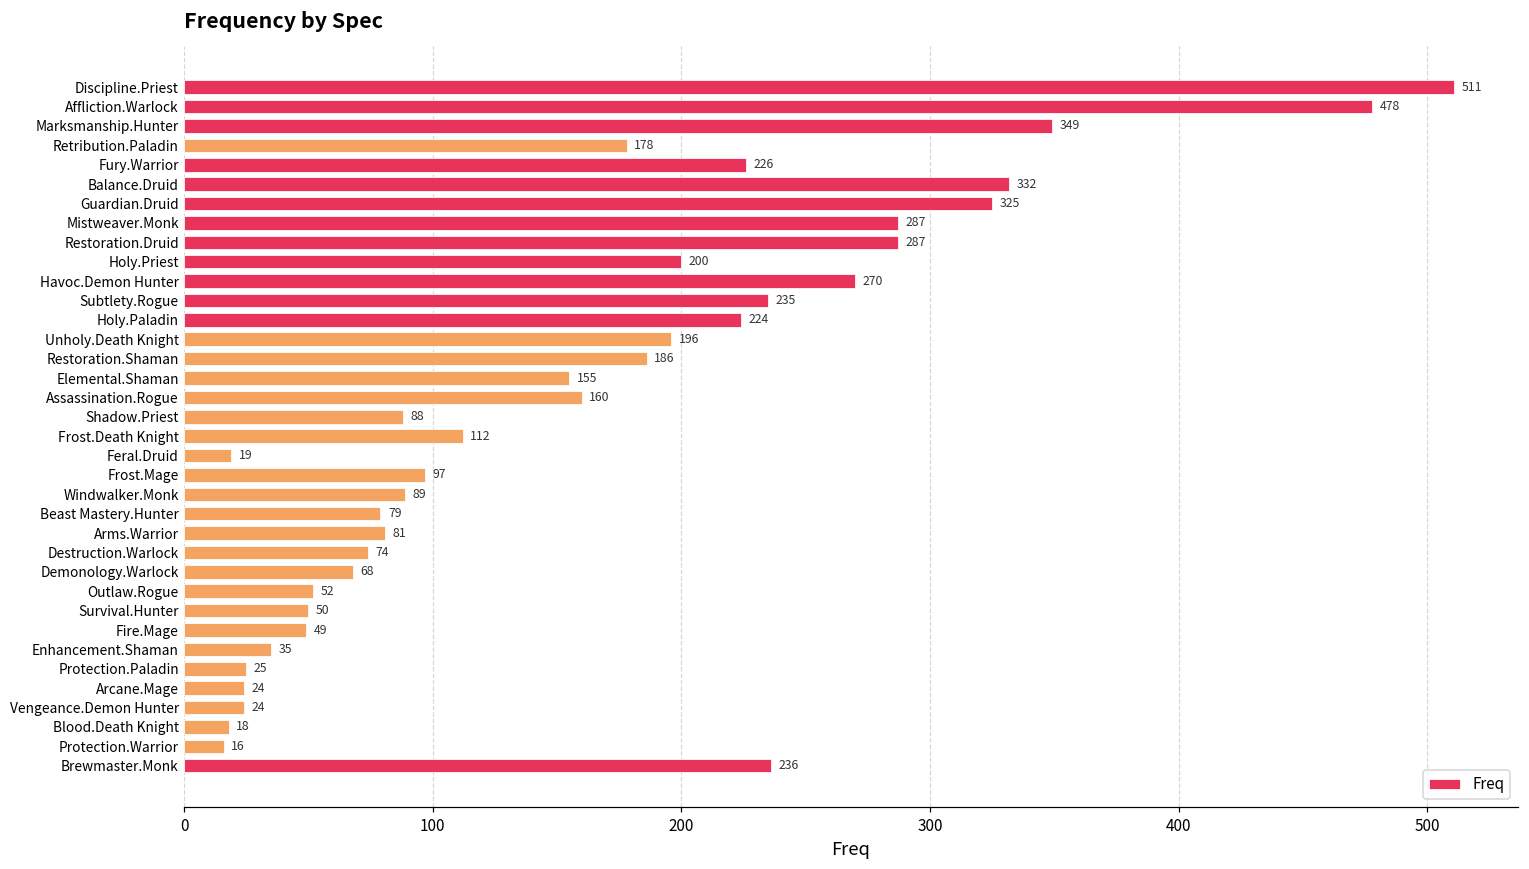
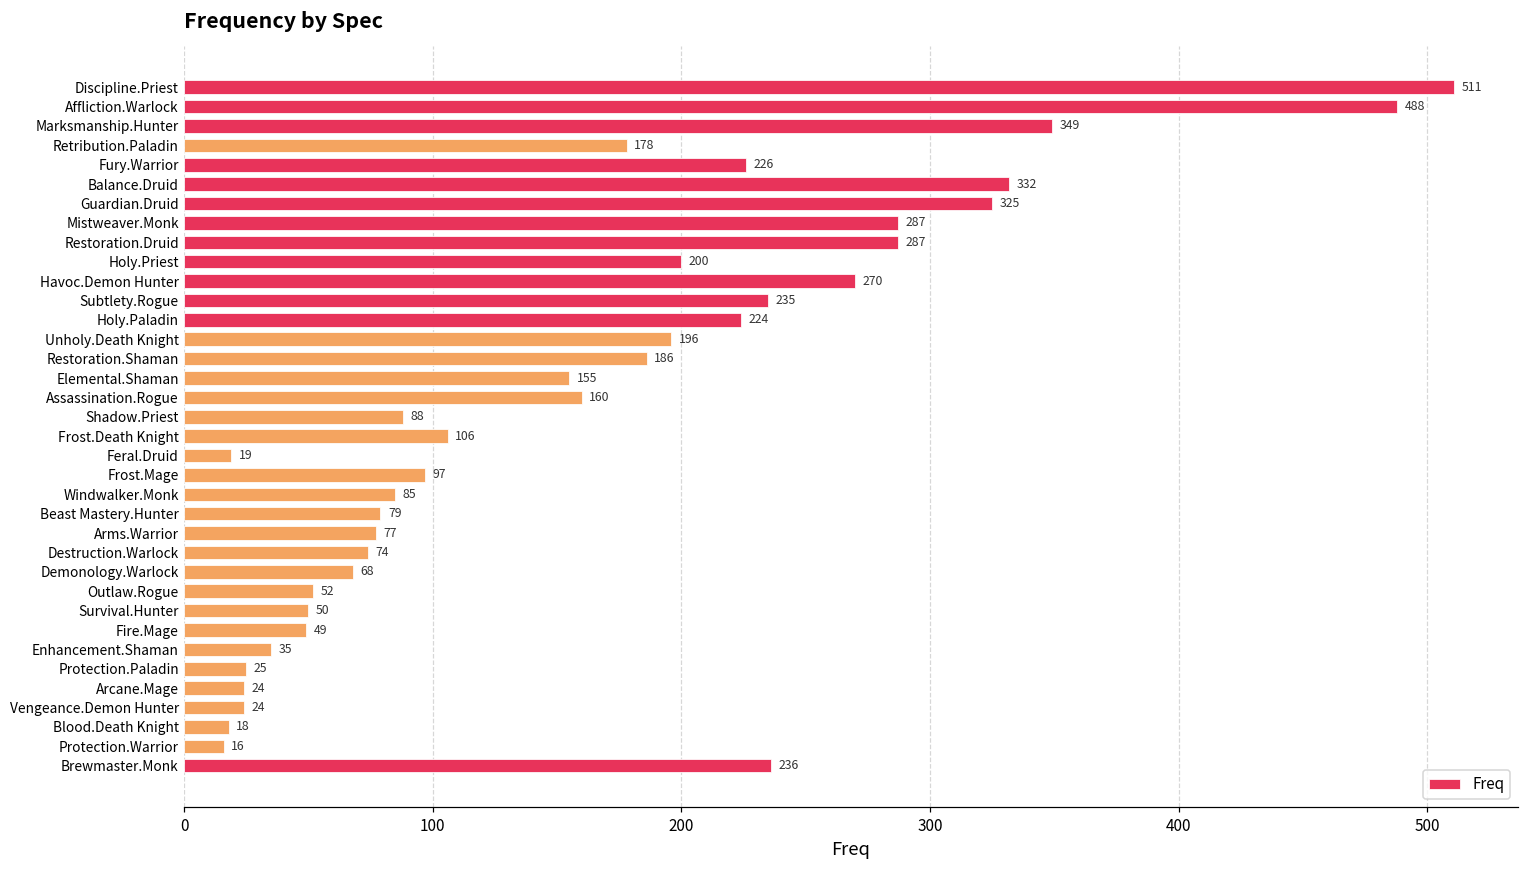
Affliction.Warlock: 478 -> 488
Frost.Death Knight: 112 -> 106
Windwalker.Monk: 89 -> 85
Arms.Warrior: 81 -> 77
